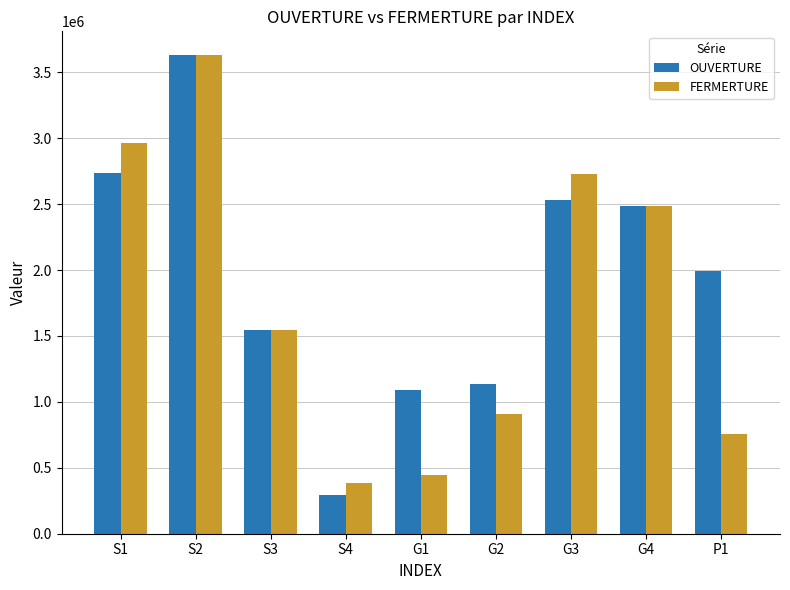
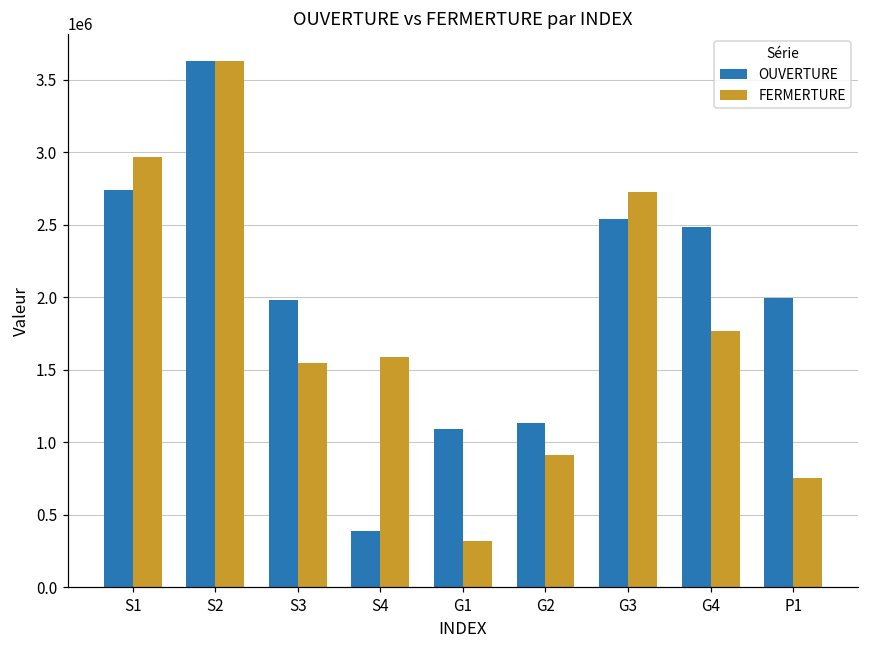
OUVERTURE, S3: 1550000 -> 1980000
OUVERTURE, S4: 290000 -> 380000
FERMERTURE, S4: 380000 -> 1590000
FERMERTURE, G1: 450000 -> 320000
FERMERTURE, G4: 2490000 -> 1760000
